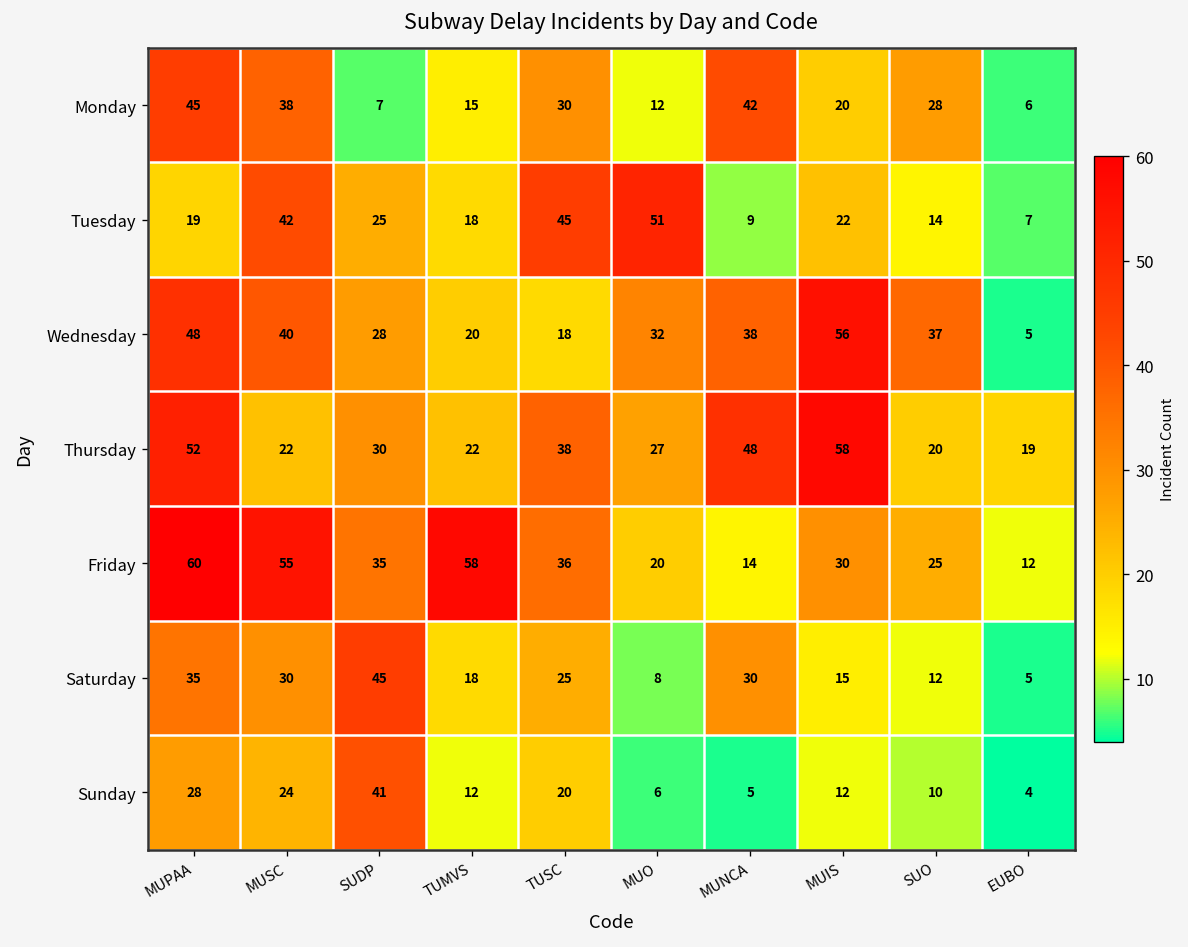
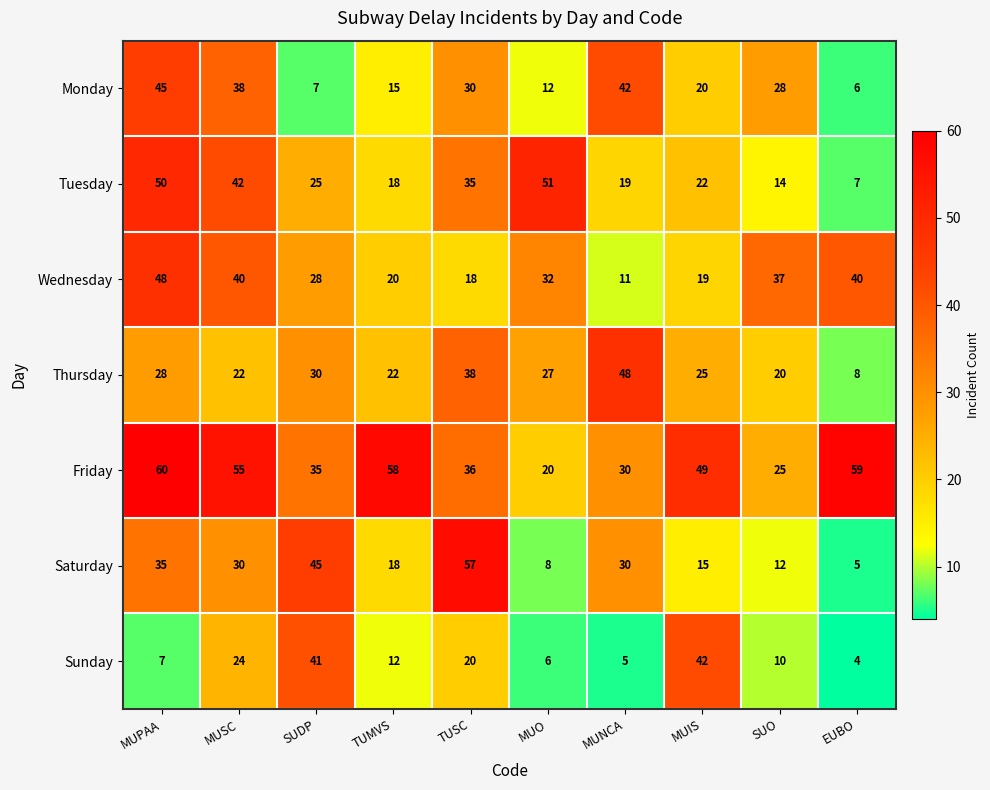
Tuesday, MUPAA: 19 -> 50
Tuesday, TUSC: 45 -> 35
Tuesday, MUNCA: 9 -> 19
Wednesday, MUNCA: 38 -> 11
Wednesday, MUIS: 56 -> 19
Wednesday, EUBO: 5 -> 40
Thursday, MUPAA: 52 -> 28
Thursday, MUIS: 58 -> 25
Thursday, EUBO: 19 -> 8
Friday, MUNCA: 14 -> 30
Friday, MUIS: 30 -> 49
Friday, EUBO: 12 -> 59
Saturday, TUSC: 25 -> 57
Sunday, MUPAA: 28 -> 7
Sunday, MUIS: 12 -> 42
